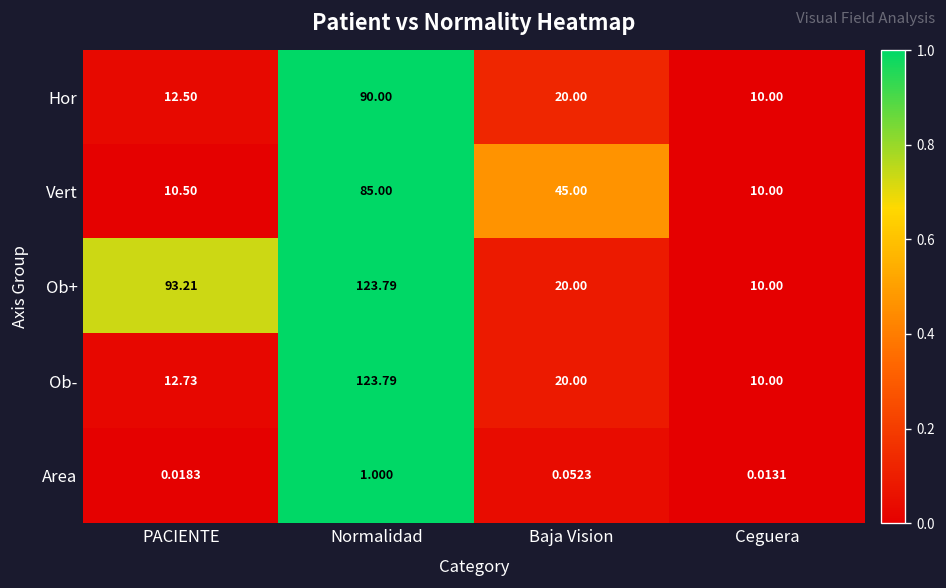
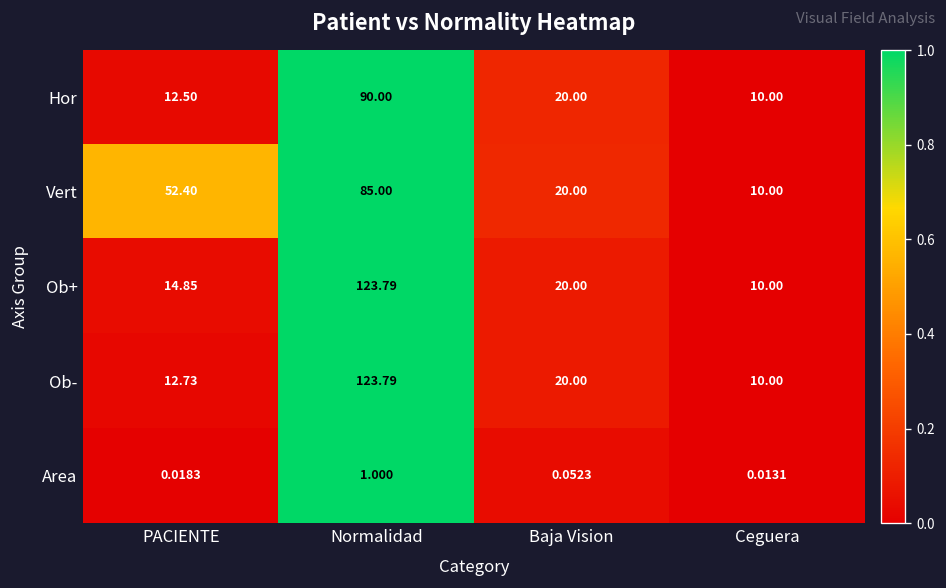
Vert, PACIENTE: 10.50 -> 52.40
Vert, Baja Vision: 45.00 -> 20.00
Ob+, PACIENTE: 93.21 -> 14.85
